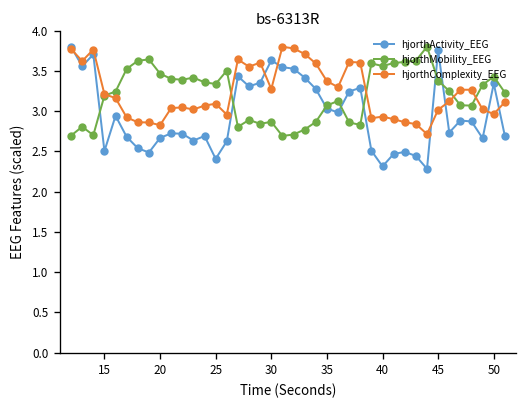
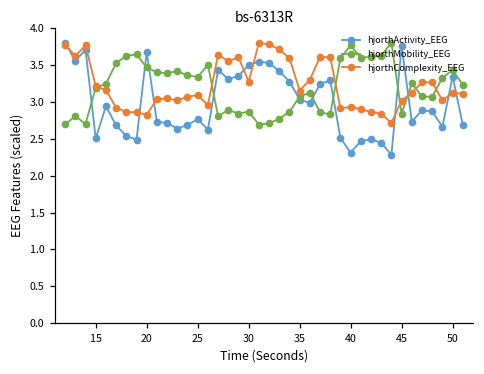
hjorthActivity_EEG, 20: 2.7 -> 3.7
hjorthActivity_EEG, 25: 2.4 -> 2.8
hjorthActivity_EEG, 30: 3.6 -> 3.5
hjorthComplexity_EEG, 35: 3.4 -> 3.2
hjorthMobility_EEG, 40: 3.6 -> 3.8
hjorthMobility_EEG, 45: 3.4 -> 2.8
hjorthComplexity_EEG, 50: 3.0 -> 3.1
